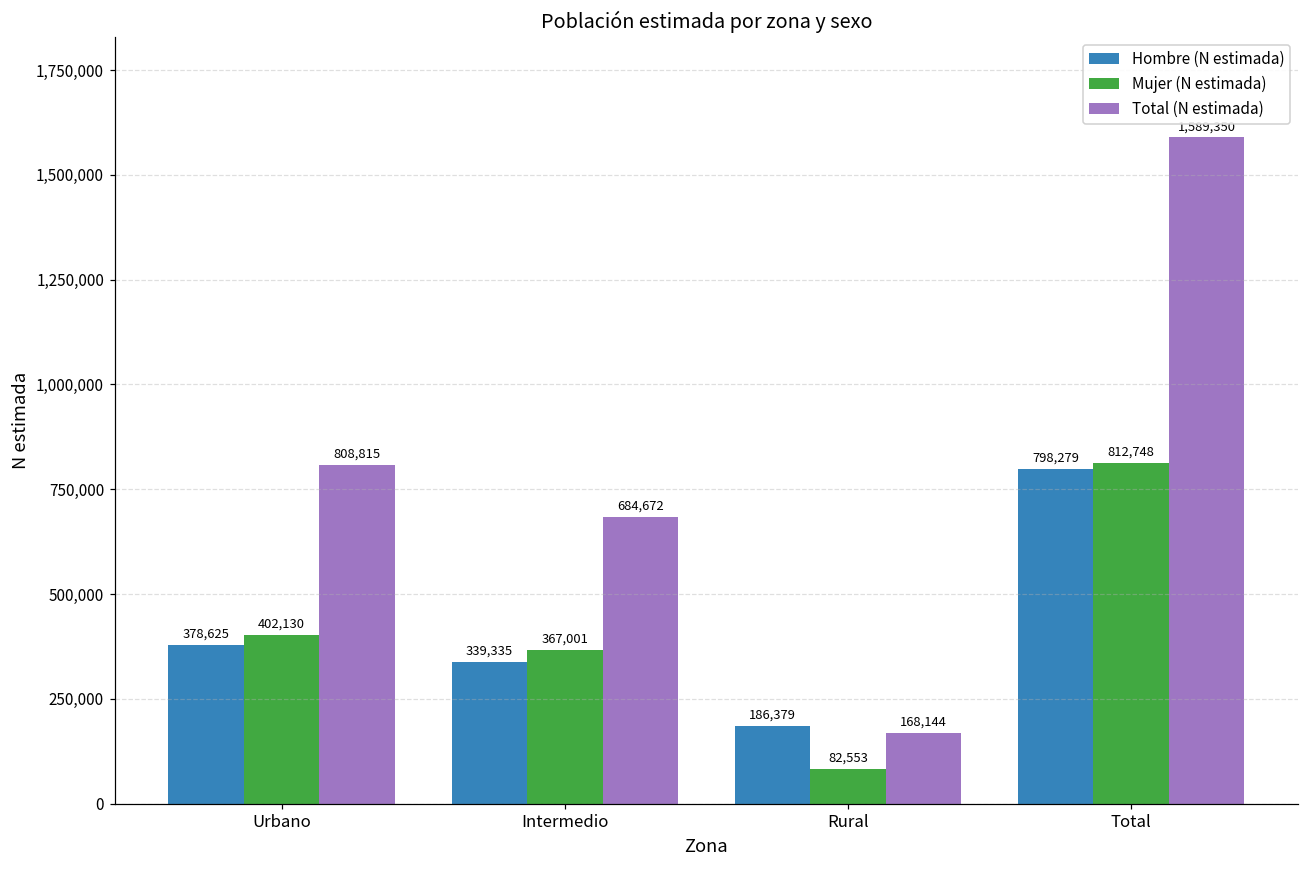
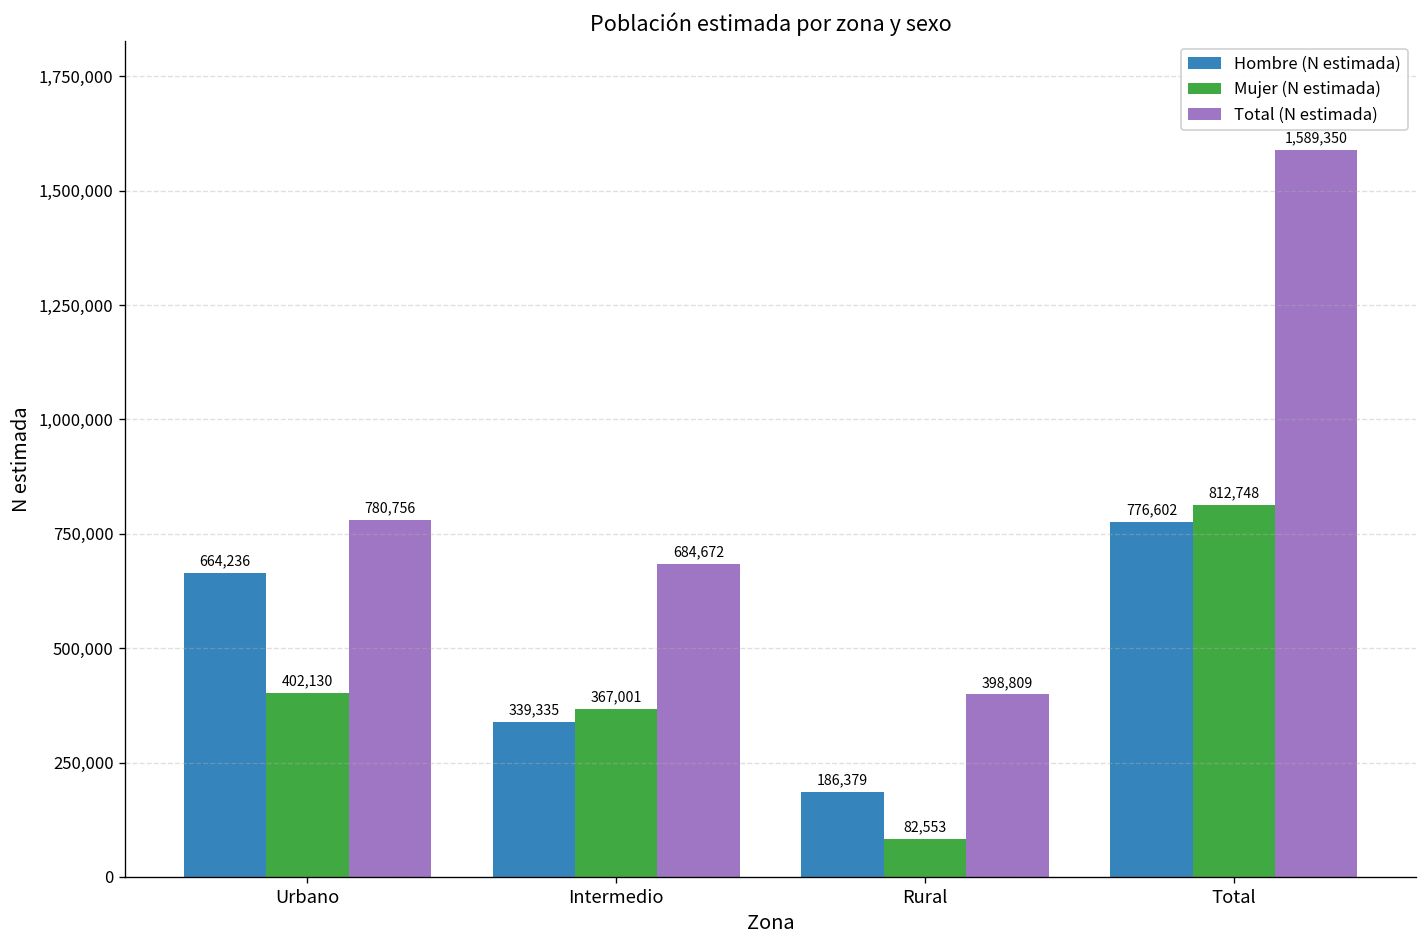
Hombre (N estimada), Urbano: 378,625 -> 664,236
Total (N estimada), Urbano: 808,815 -> 780,756
Total (N estimada), Rural: 168,144 -> 398,809
Hombre (N estimada), Total: 798,279 -> 776,602
